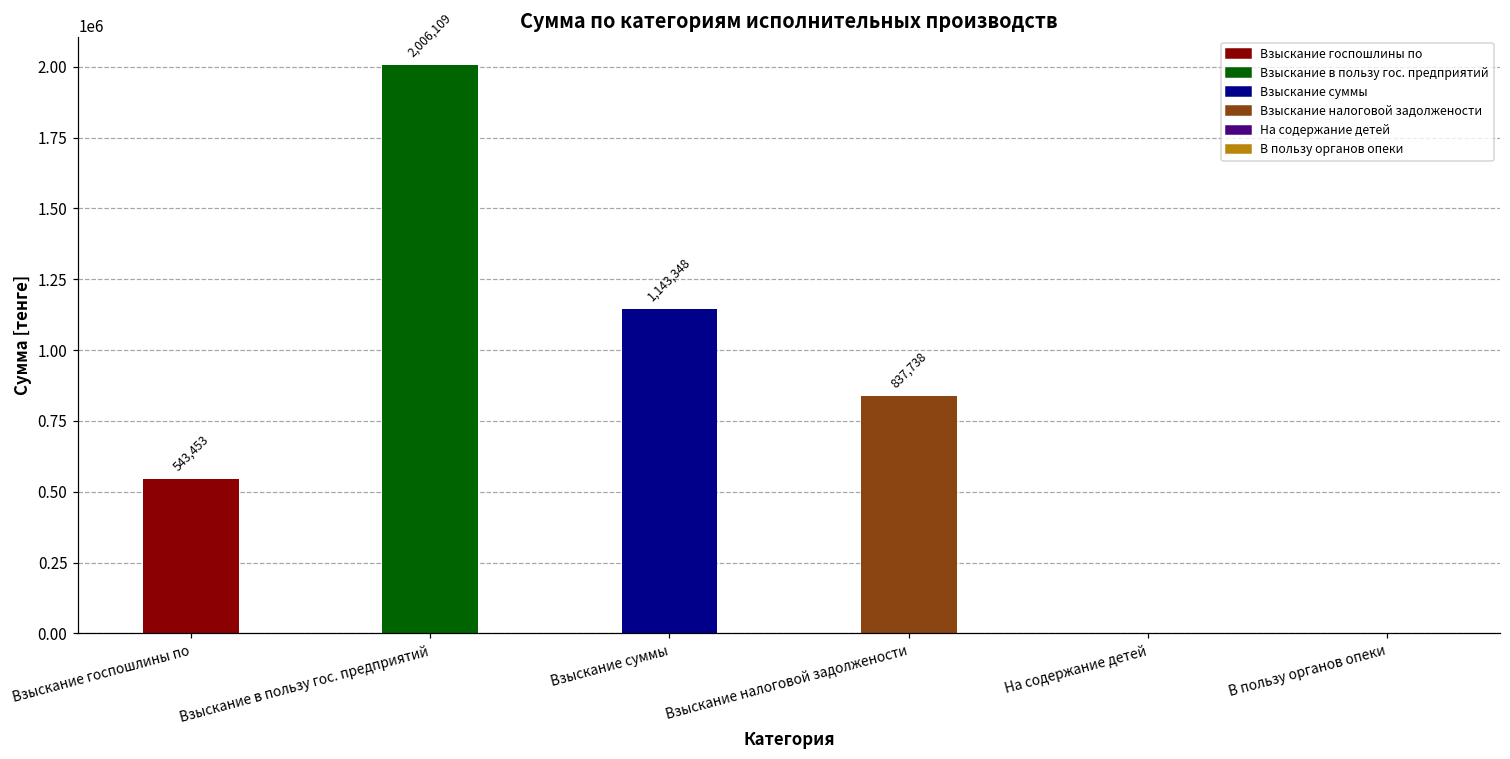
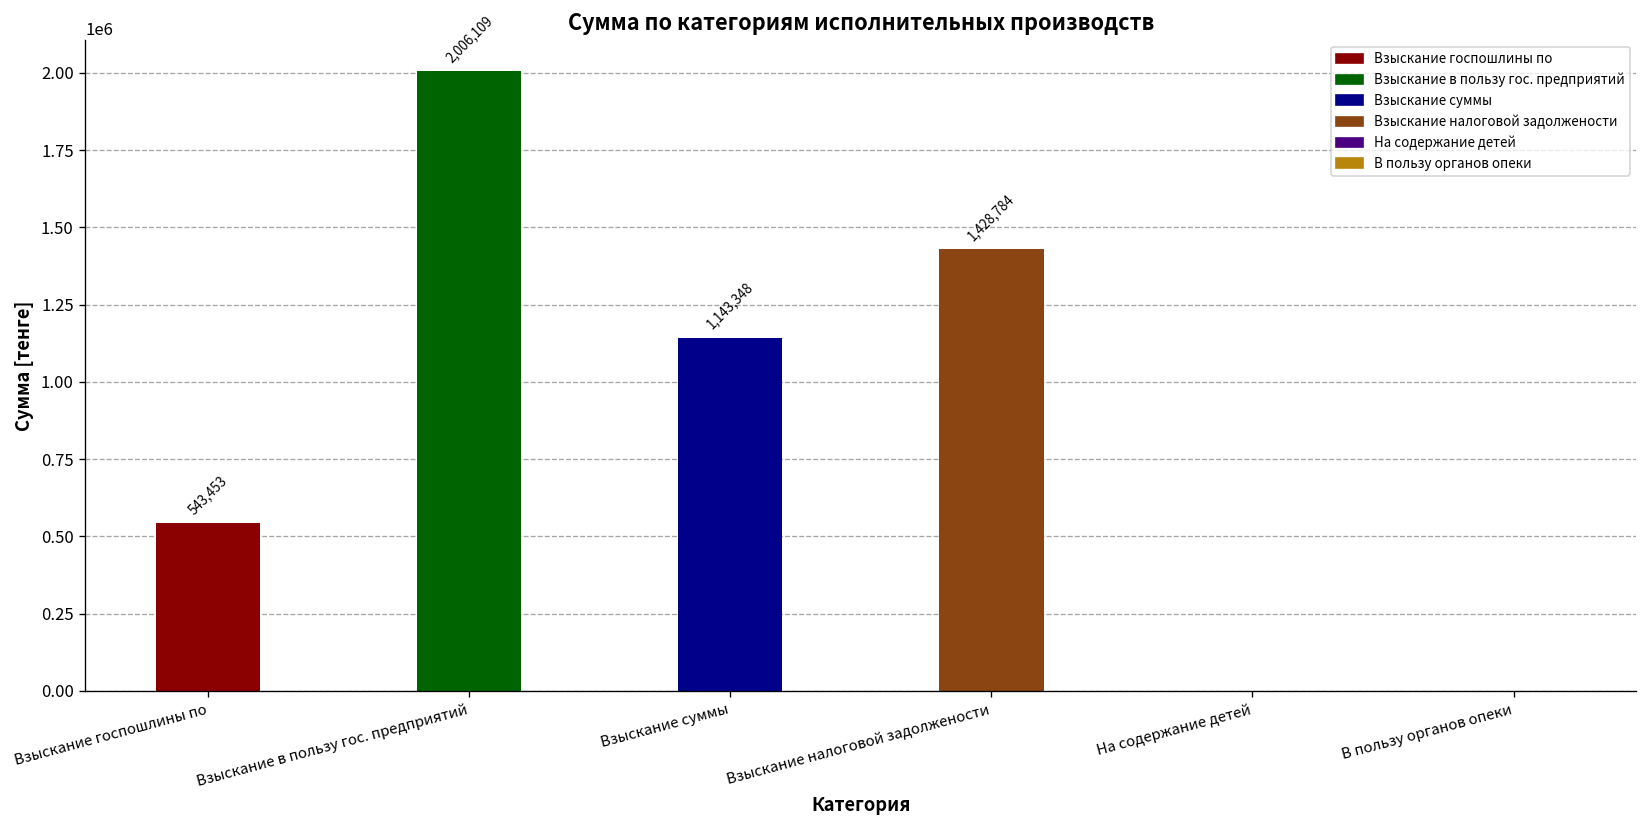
Взыскание налоговой задолжености: 837,738 -> 1,428,784
